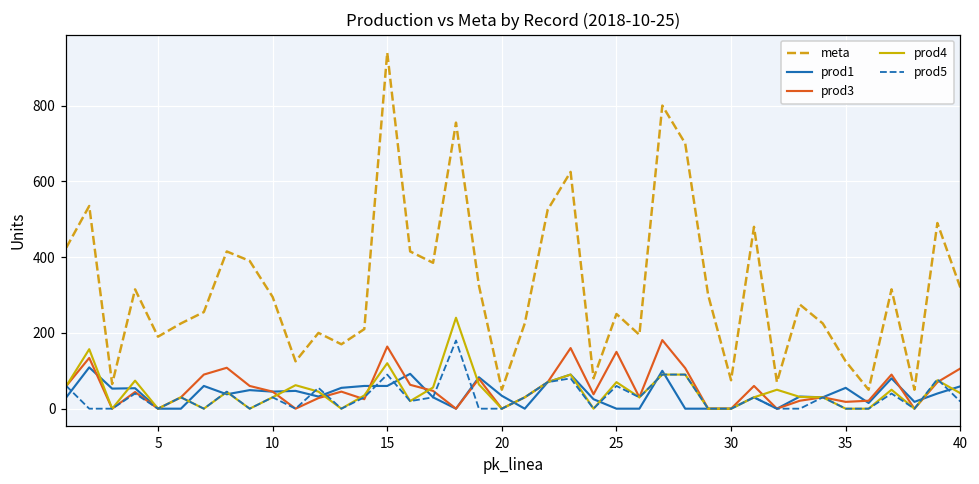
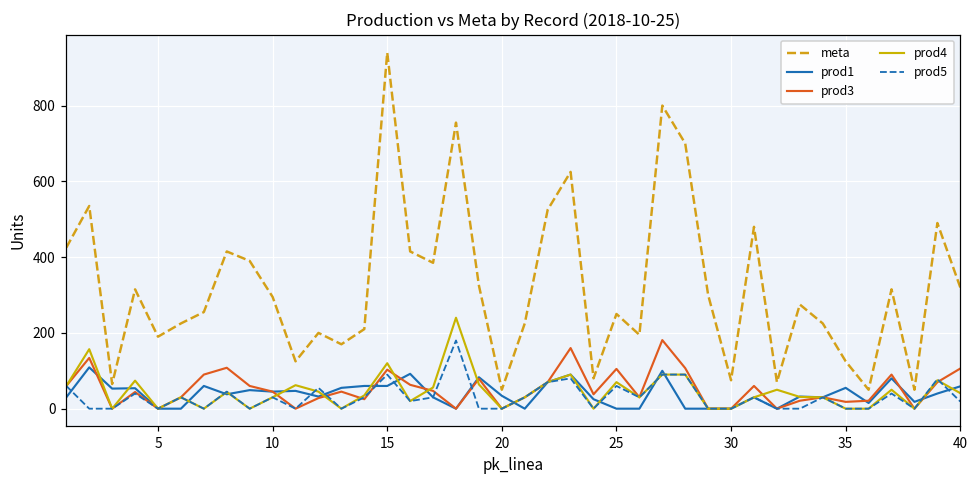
prod3, 15: 160 -> 100
prod3, 25: 150 -> 110
